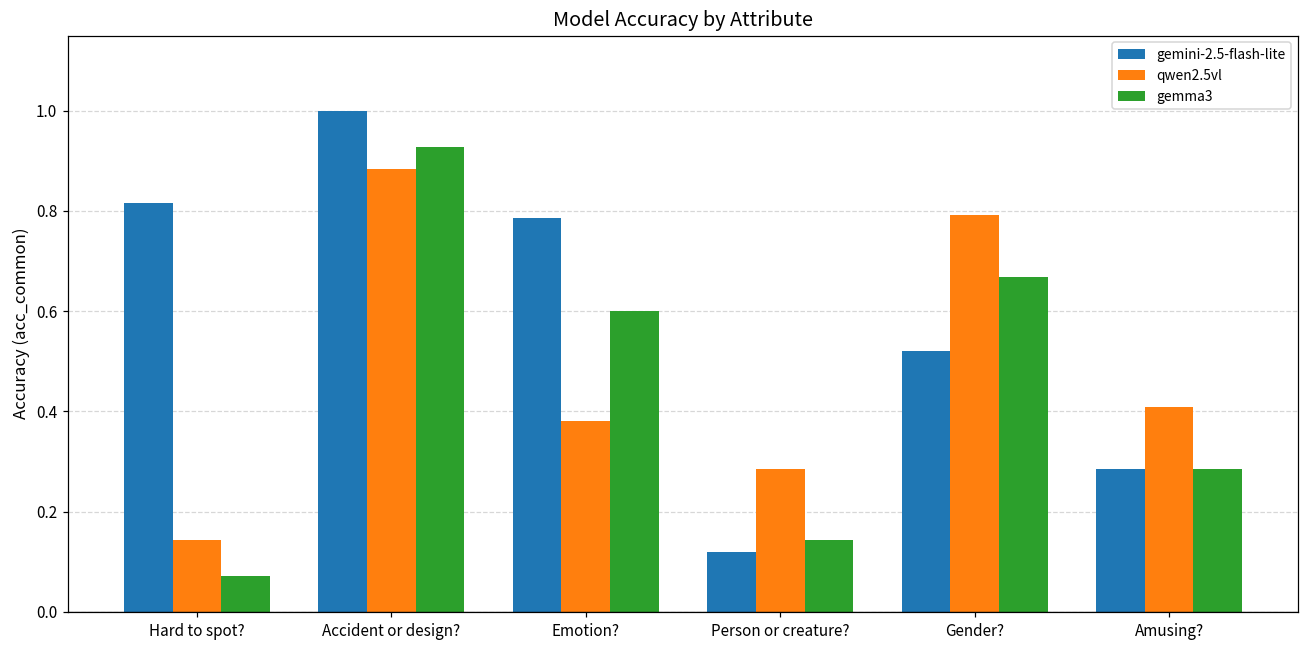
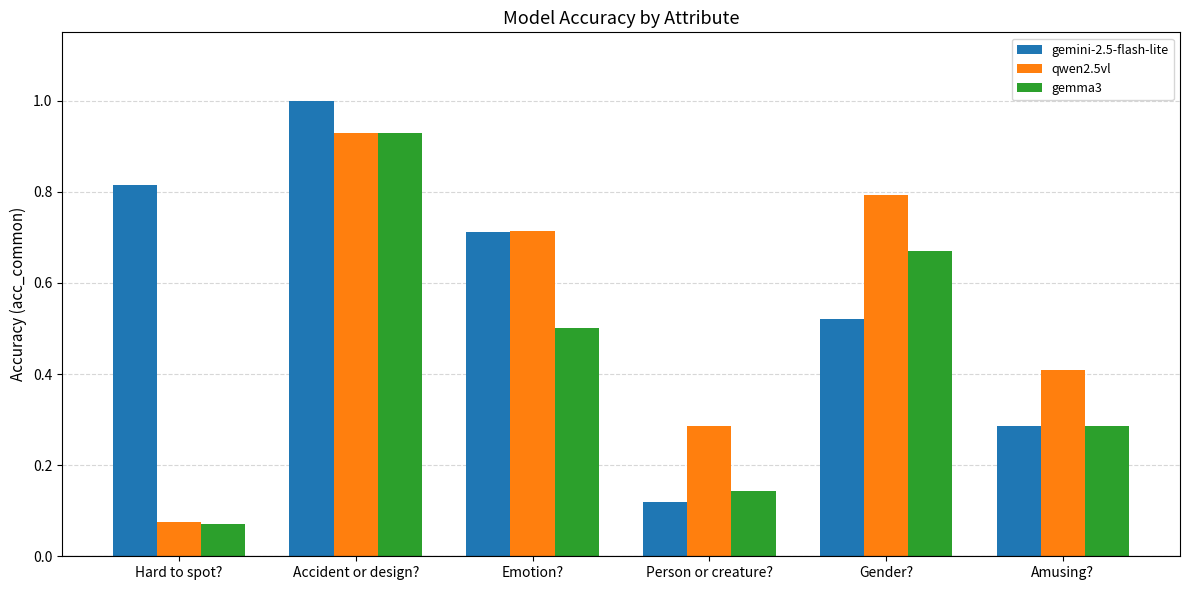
qwen2.5vl, Hard to spot?: 0.14 -> 0.08
qwen2.5vl, Accident or design?: 0.88 -> 0.93
gemini-2.5-flash-lite, Emotion?: 0.79 -> 0.71
qwen2.5vl, Emotion?: 0.38 -> 0.71
gemma3, Emotion?: 0.6 -> 0.5
